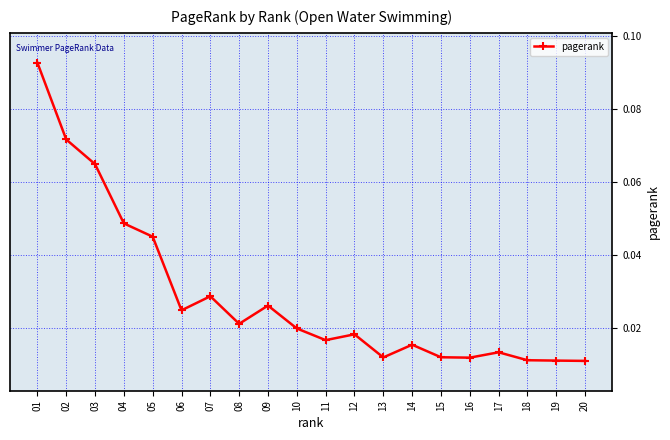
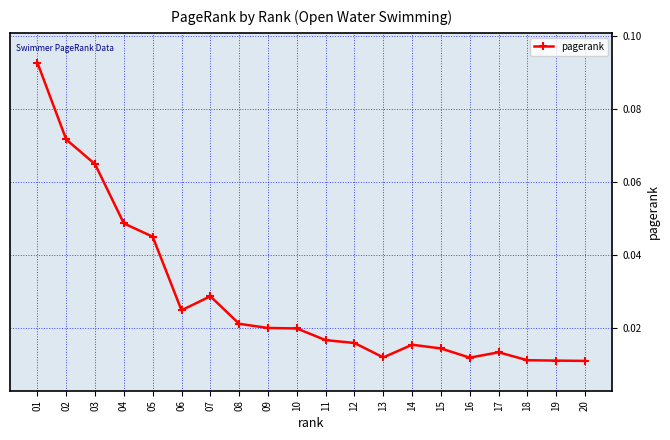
09: 0.026 -> 0.020
12: 0.018 -> 0.016
15: 0.012 -> 0.015
